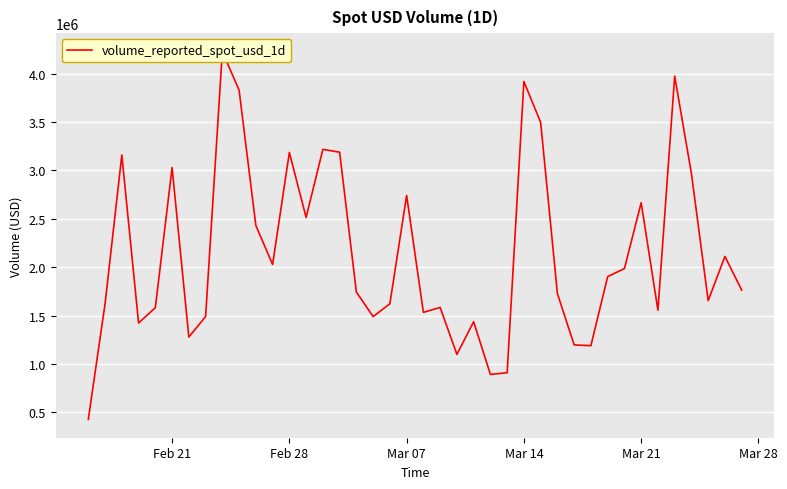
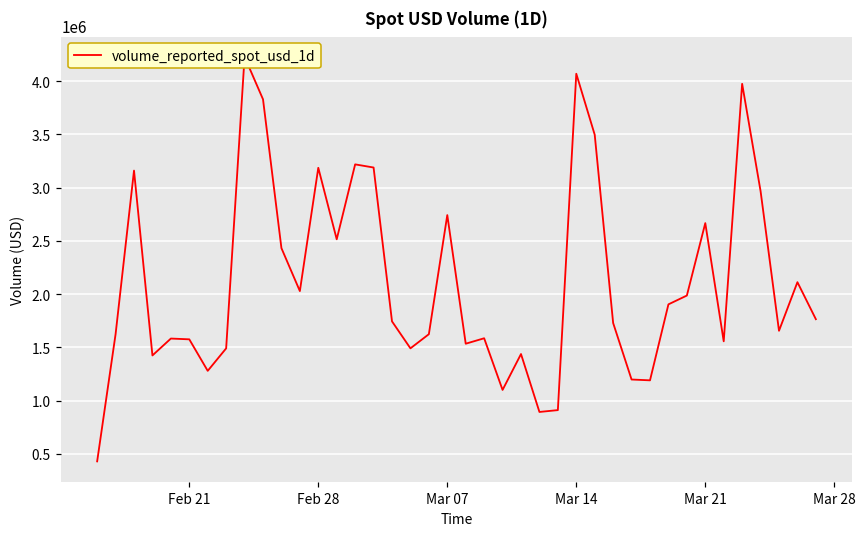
Feb 21: 3000000 -> 1600000
Mar 14: 3900000 -> 4100000
